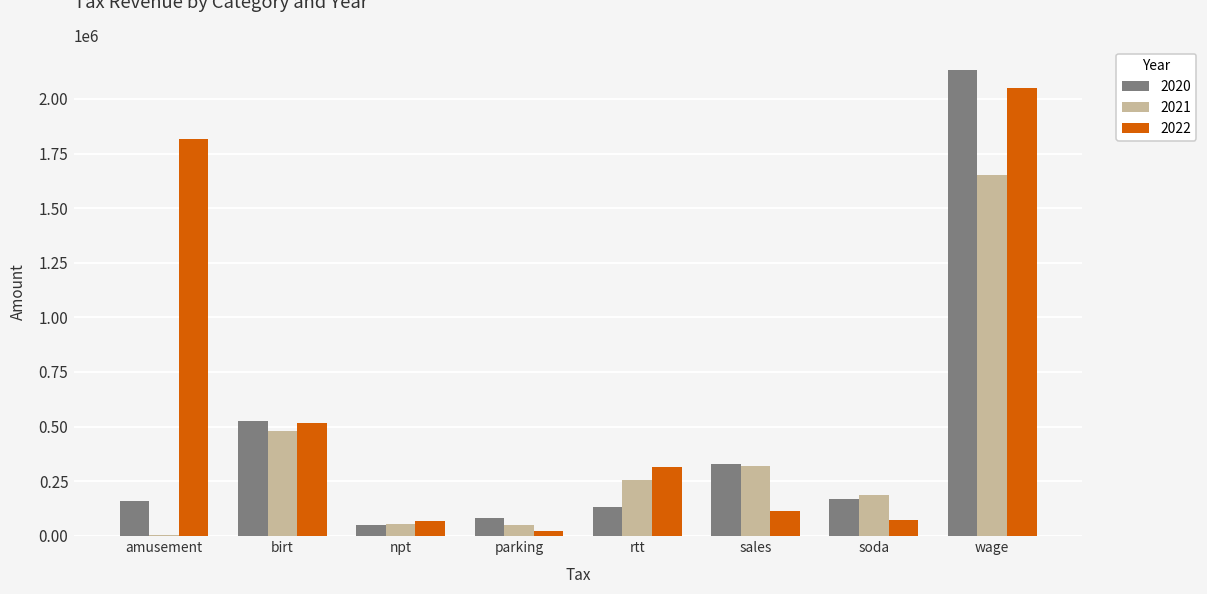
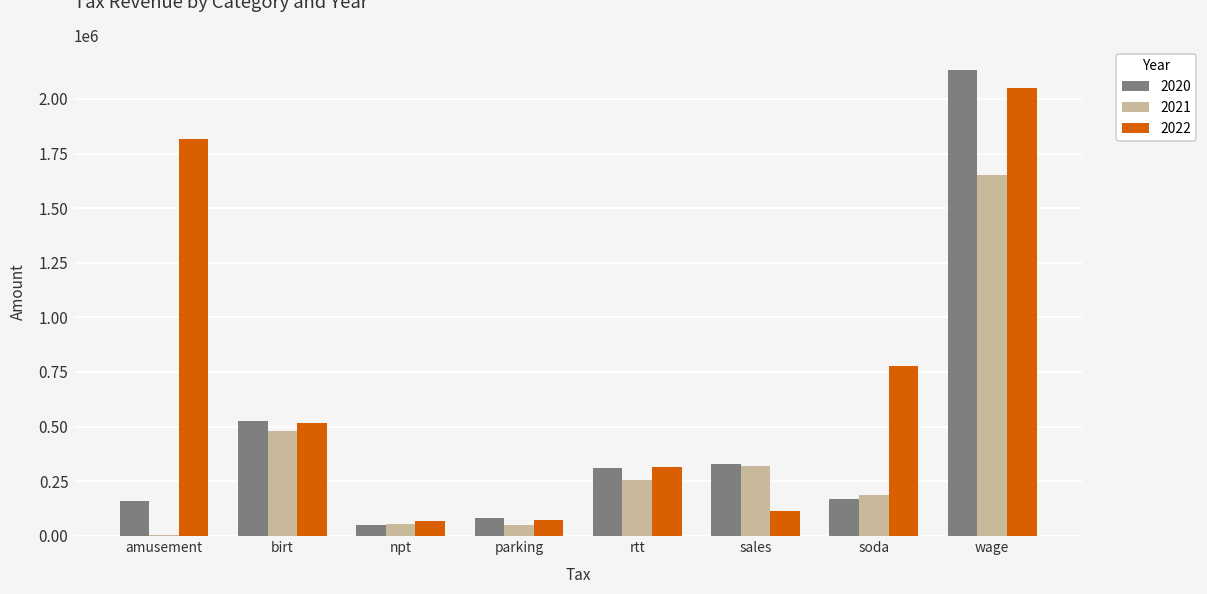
2022, parking: 20000 -> 70000
2020, rtt: 130000 -> 310000
2022, soda: 70000 -> 780000
